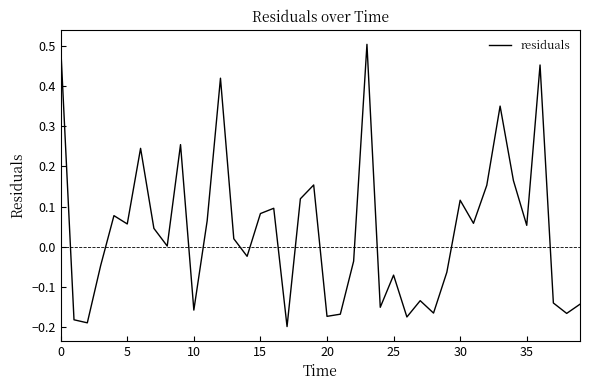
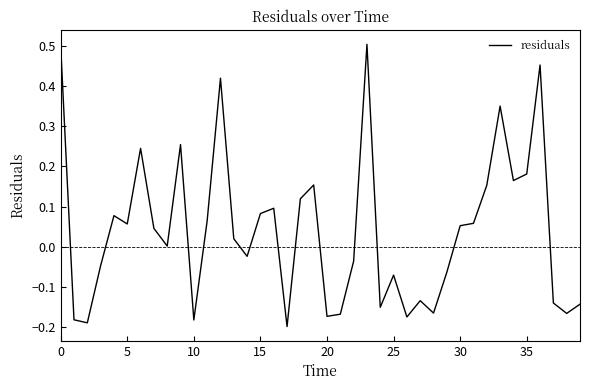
10: -0.16 -> -0.18
30: 0.12 -> 0.05
35: 0.05 -> 0.18
